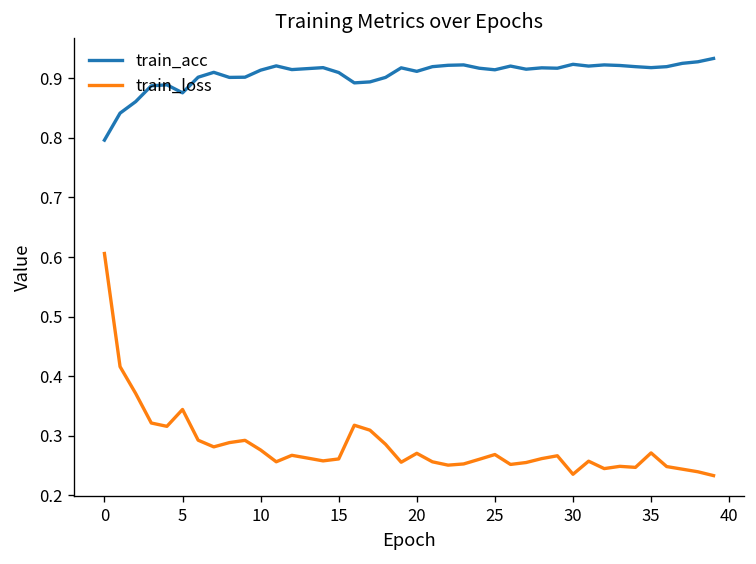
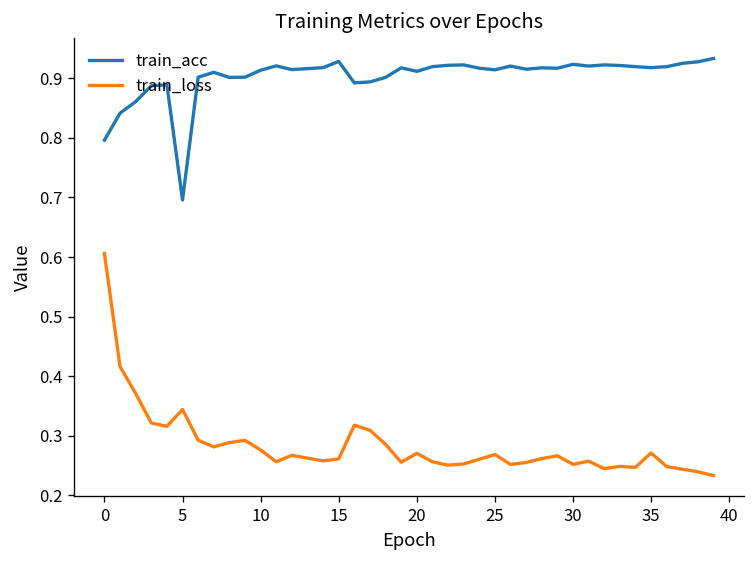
train_acc, 5: 0.88 -> 0.70
train_acc, 15: 0.91 -> 0.93
train_loss, 30: 0.24 -> 0.25
